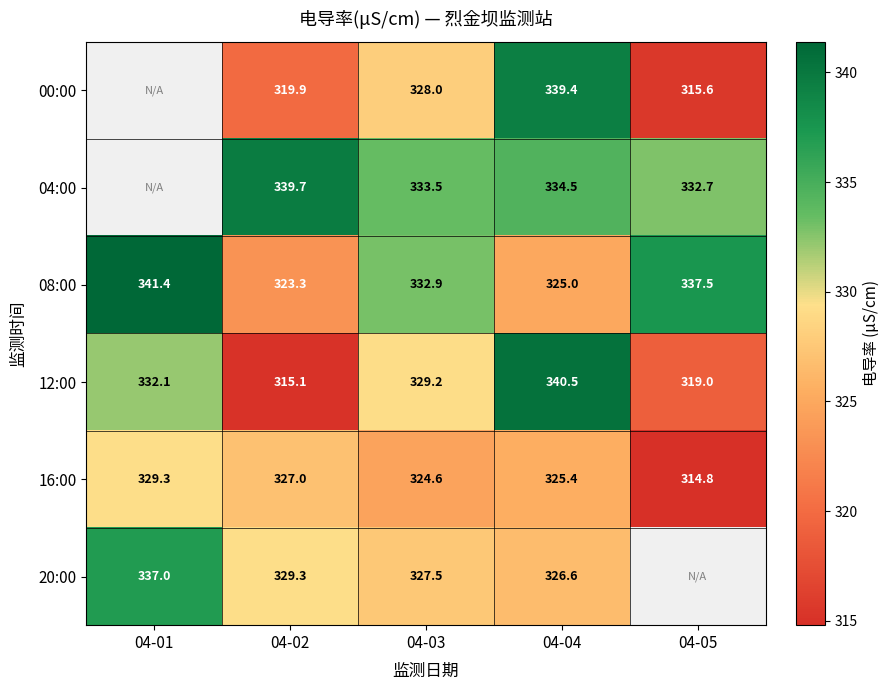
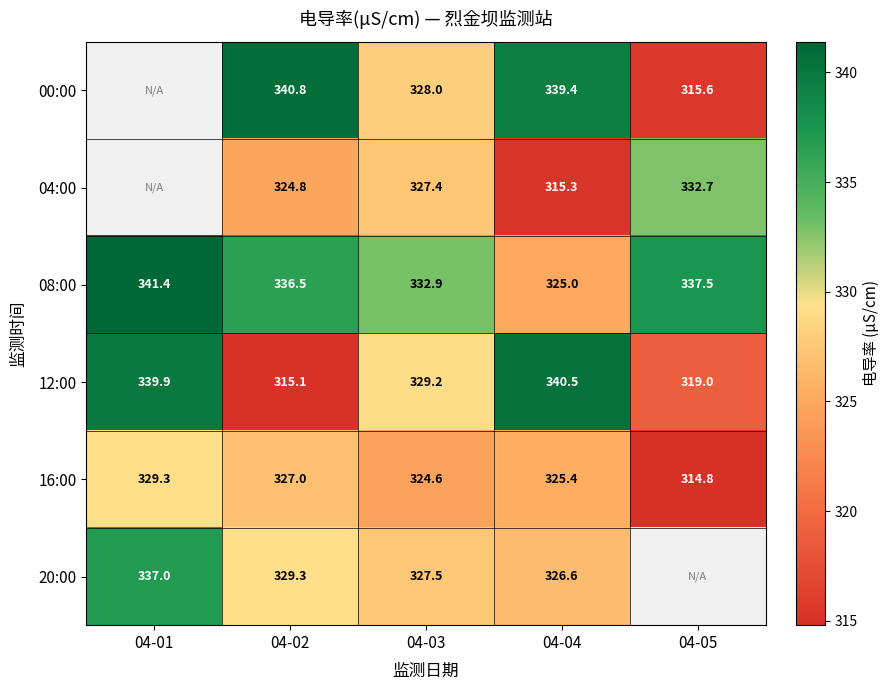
00:00, 04-02: 319.9 -> 340.8
04:00, 04-02: 339.7 -> 324.8
04:00, 04-03: 333.5 -> 327.4
04:00, 04-04: 334.5 -> 315.3
08:00, 04-02: 323.3 -> 336.5
12:00, 04-01: 332.1 -> 339.9
